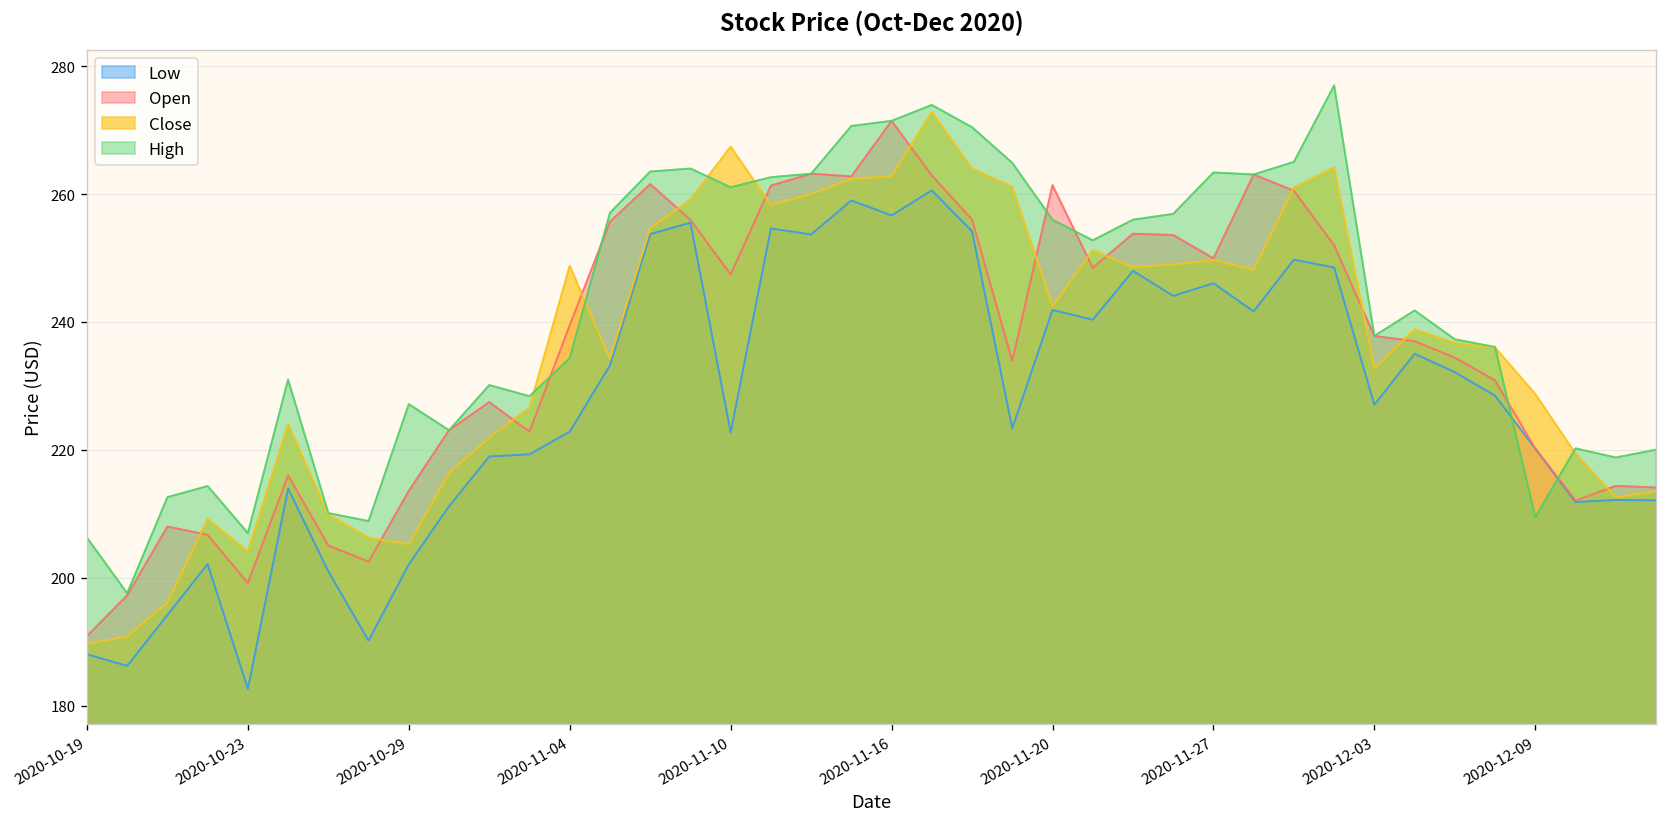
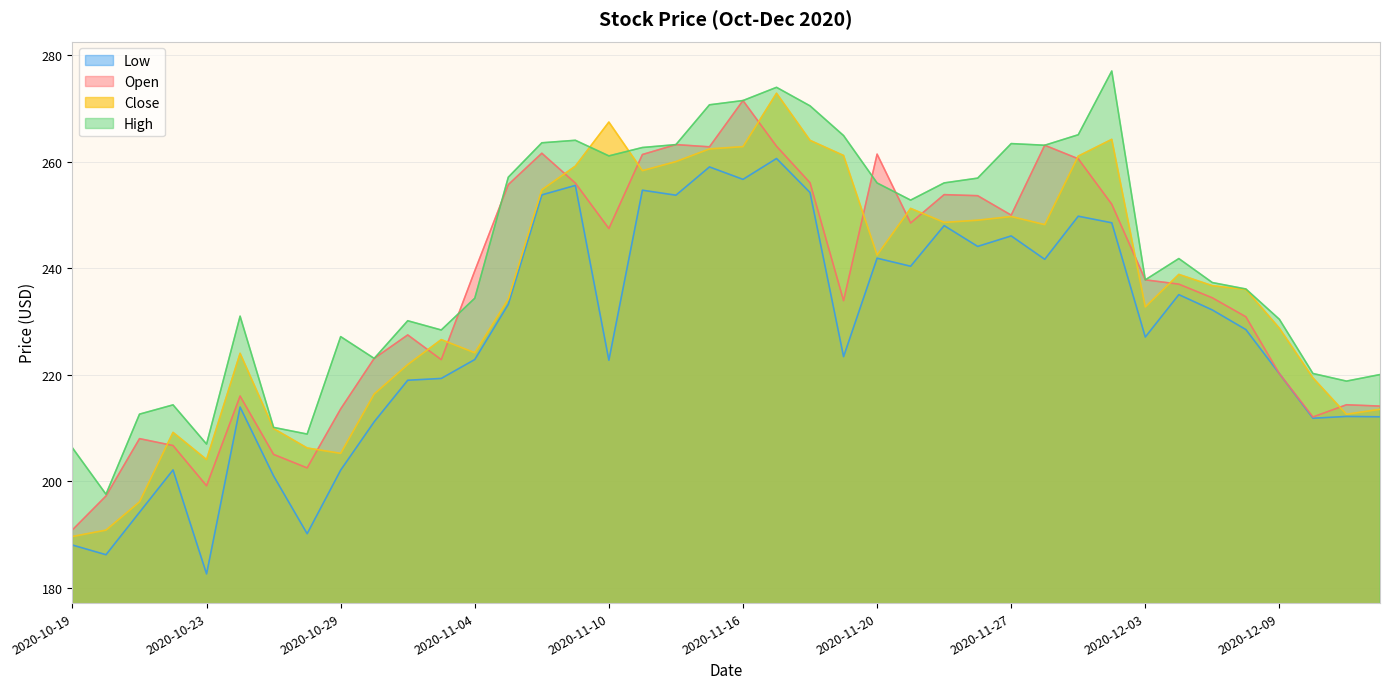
Close, 2020-11-04: 249 -> 224
High, 2020-12-09: 209 -> 230
